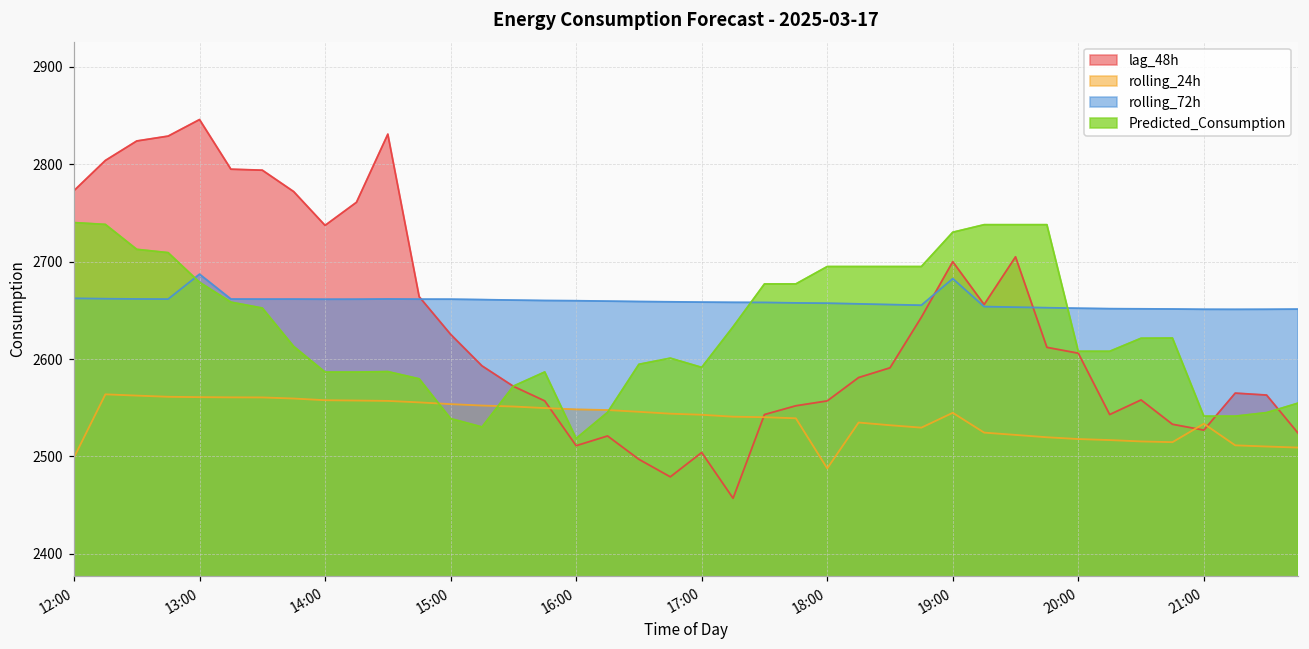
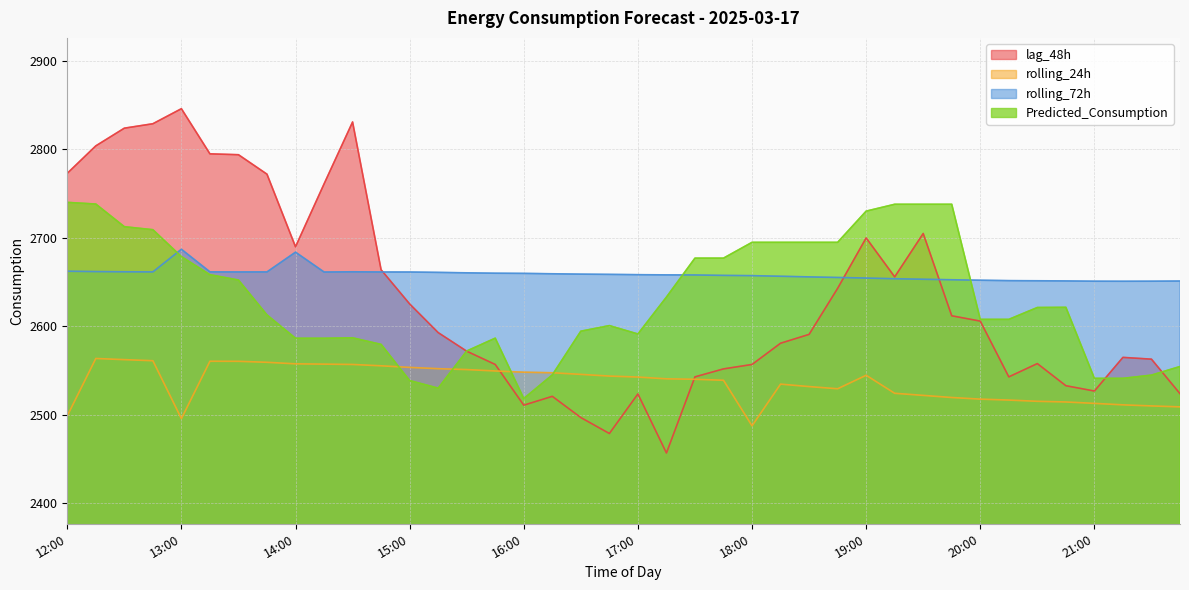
rolling_24h, 13:00: 2560 -> 2500
lag_48h, 14:00: 2740 -> 2690
rolling_72h, 14:00: 2660 -> 2680
lag_48h, 17:00: 2500 -> 2520
rolling_72h, 19:00: 2680 -> 2650
rolling_24h, 21:00: 2530 -> 2510
